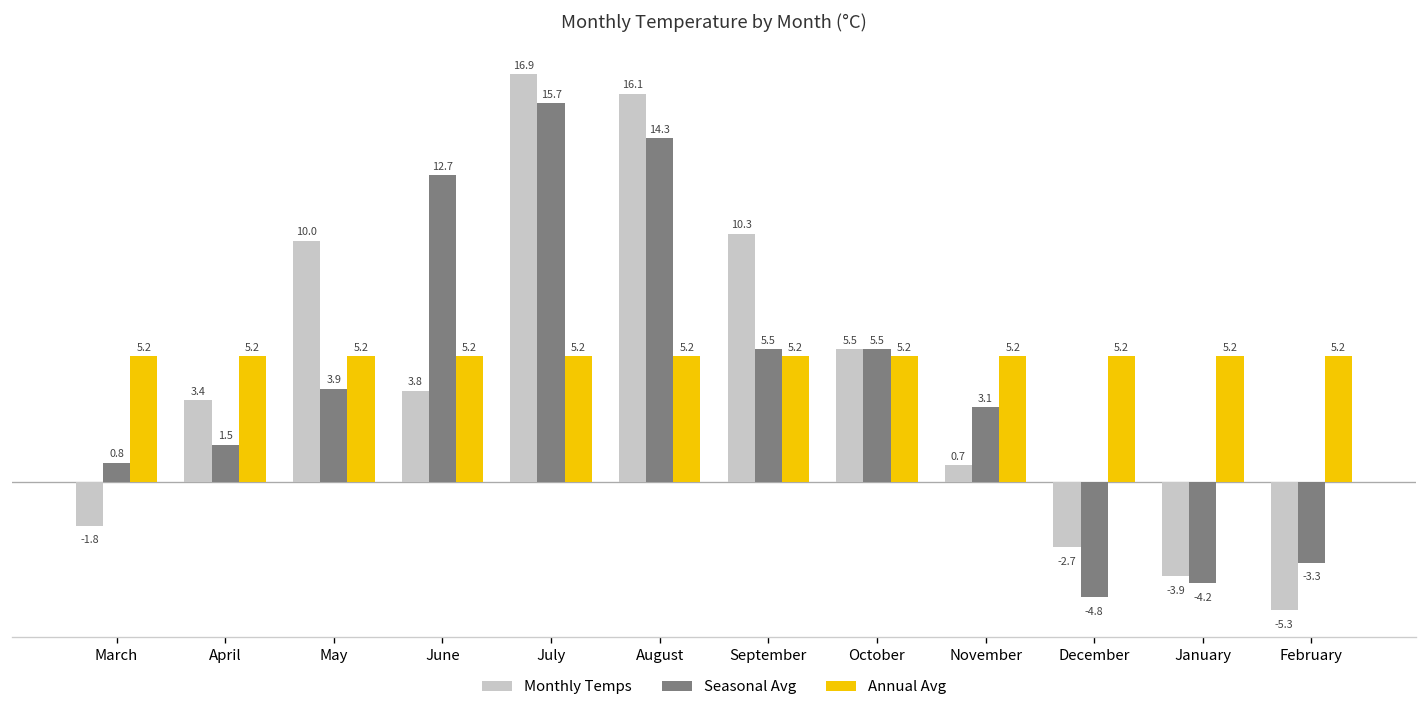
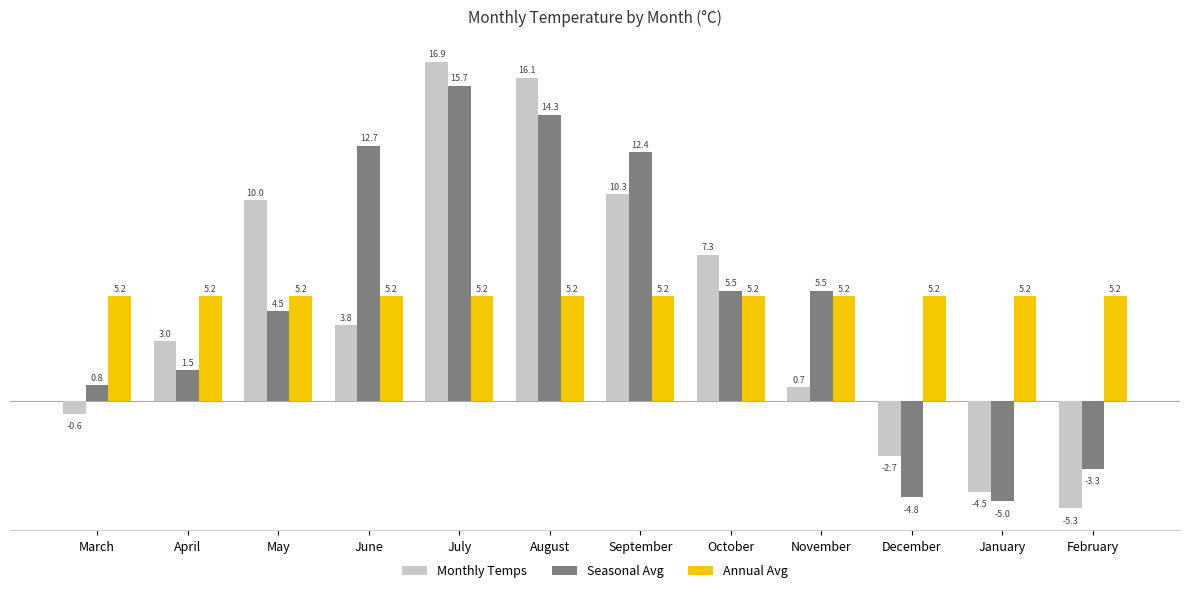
Monthly Temps, March: -1.8 -> -0.6
Monthly Temps, April: 3.4 -> 3.0
Seasonal Avg, May: 3.9 -> 4.5
Seasonal Avg, September: 5.5 -> 12.4
Monthly Temps, October: 5.5 -> 7.3
Seasonal Avg, November: 3.1 -> 5.5
Monthly Temps, January: -3.9 -> -4.5
Seasonal Avg, January: -4.2 -> -5.0
